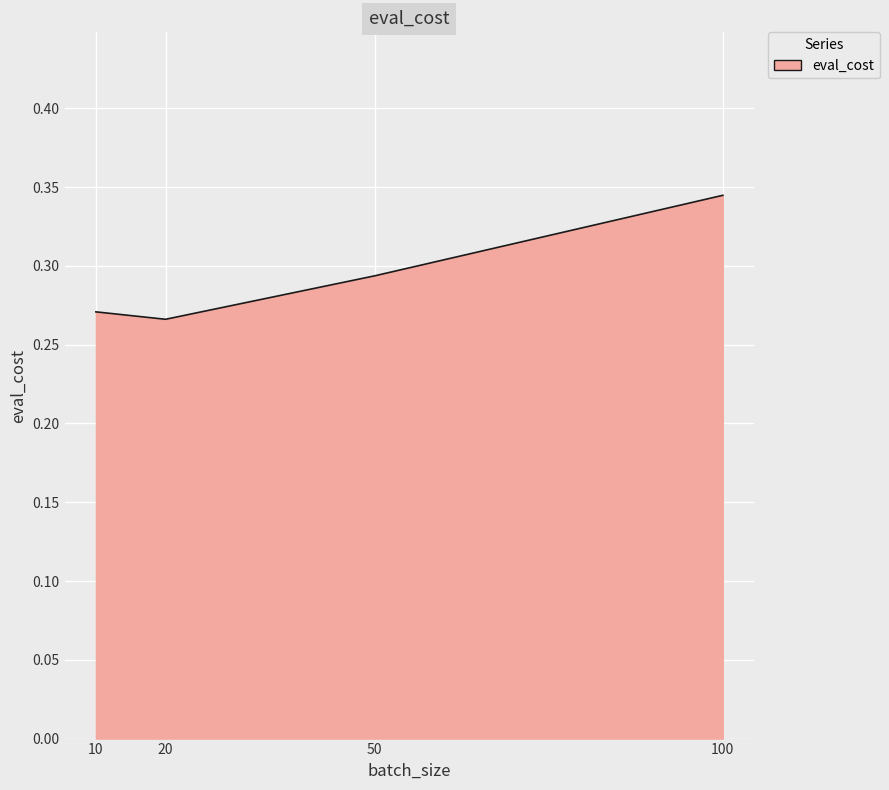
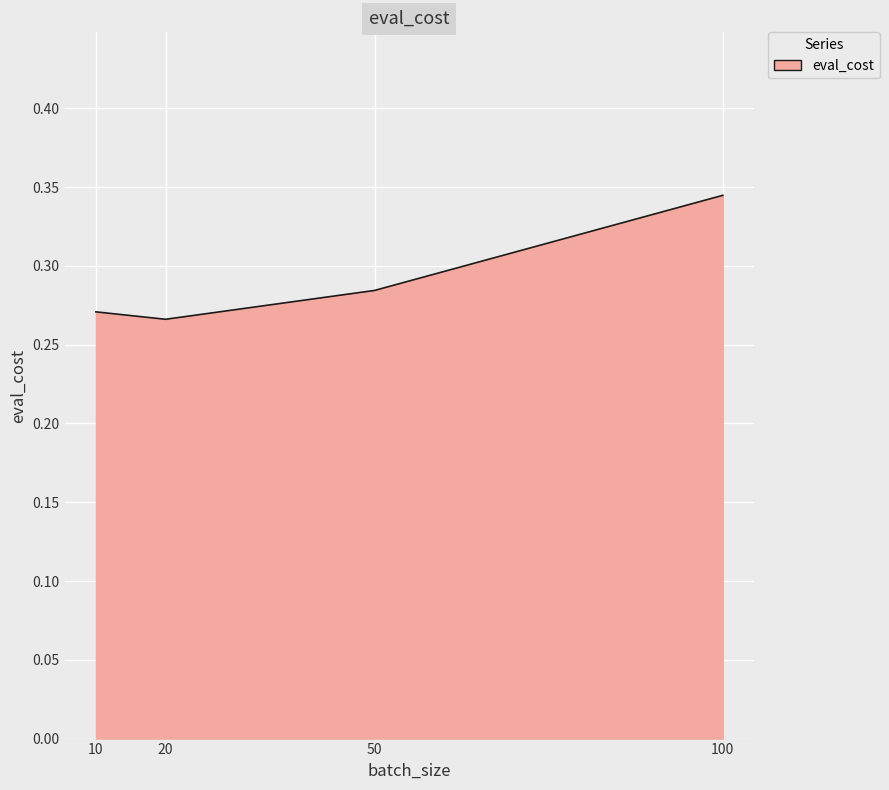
50: 0.294 -> 0.284
